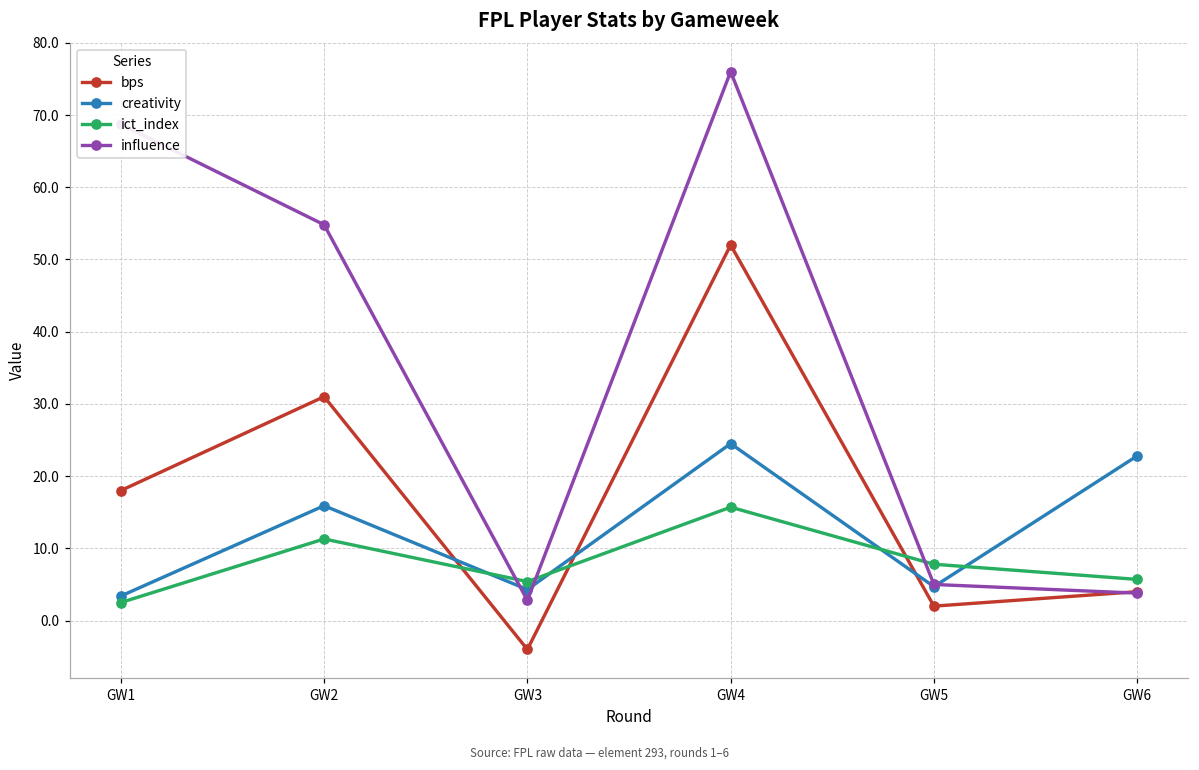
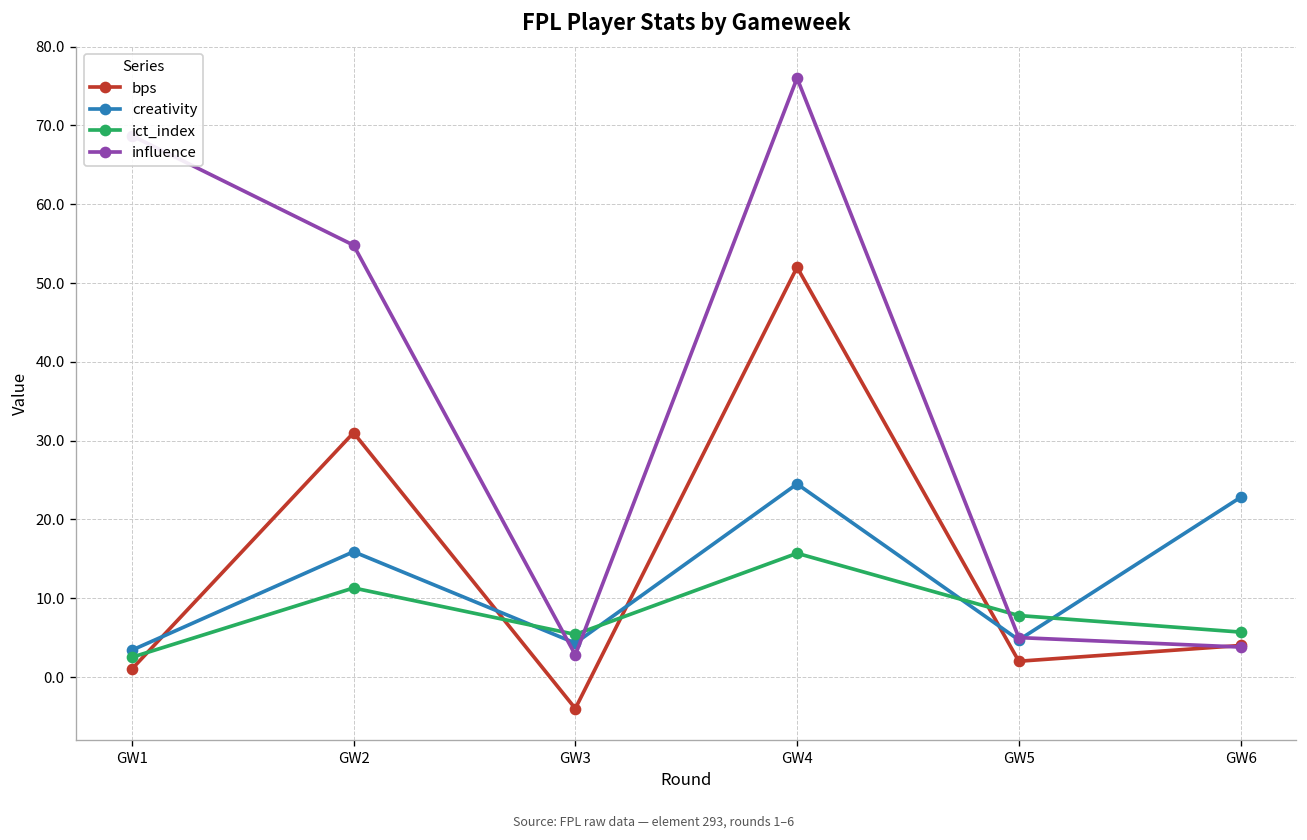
bps, GW1: 18 -> 1
